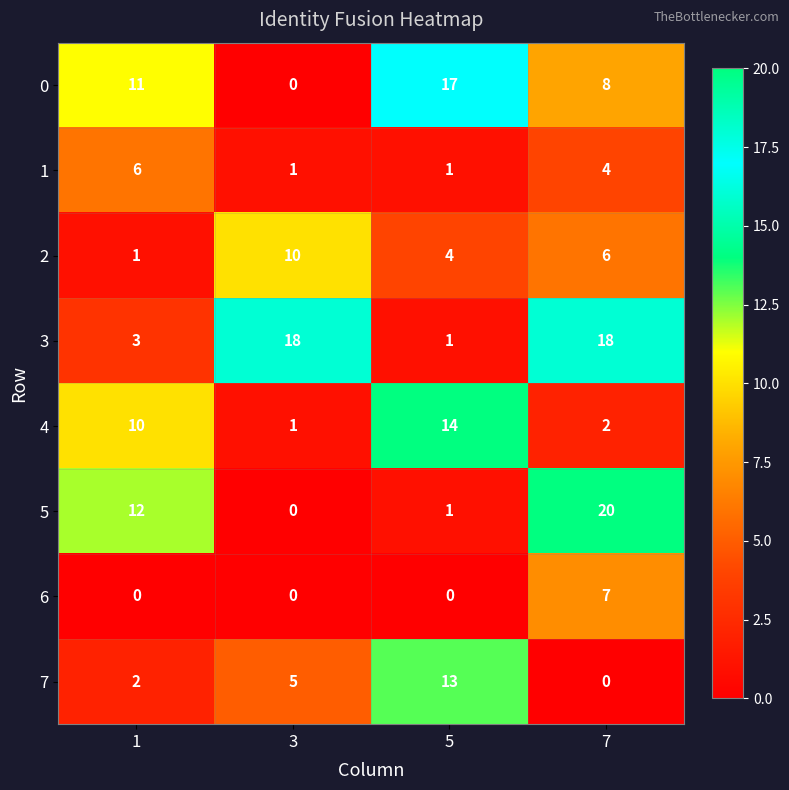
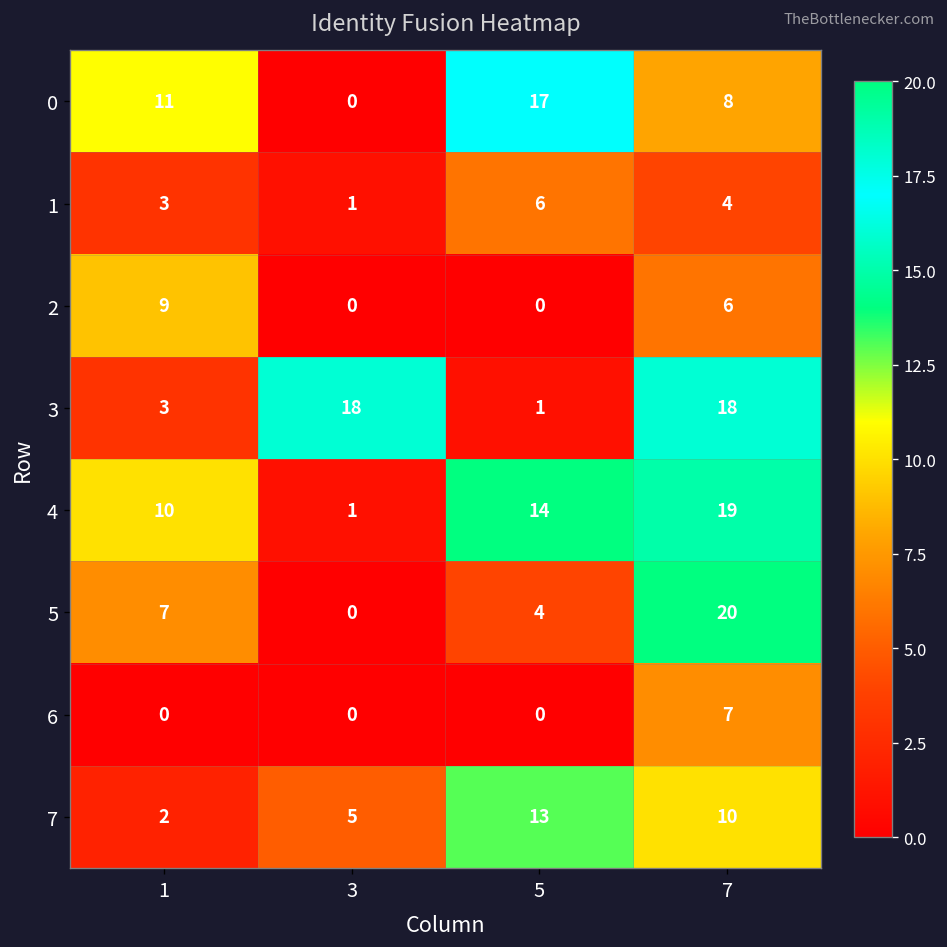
1, 1: 6 -> 3
1, 5: 1 -> 6
2, 1: 1 -> 9
2, 3: 10 -> 0
2, 5: 4 -> 0
4, 7: 2 -> 19
5, 1: 12 -> 7
5, 5: 1 -> 4
7, 7: 0 -> 10
